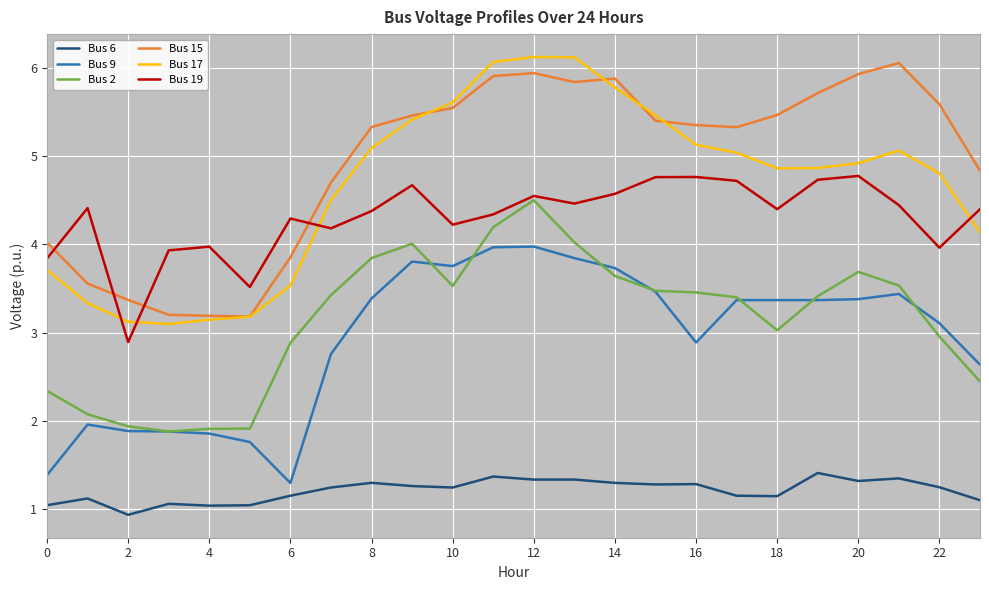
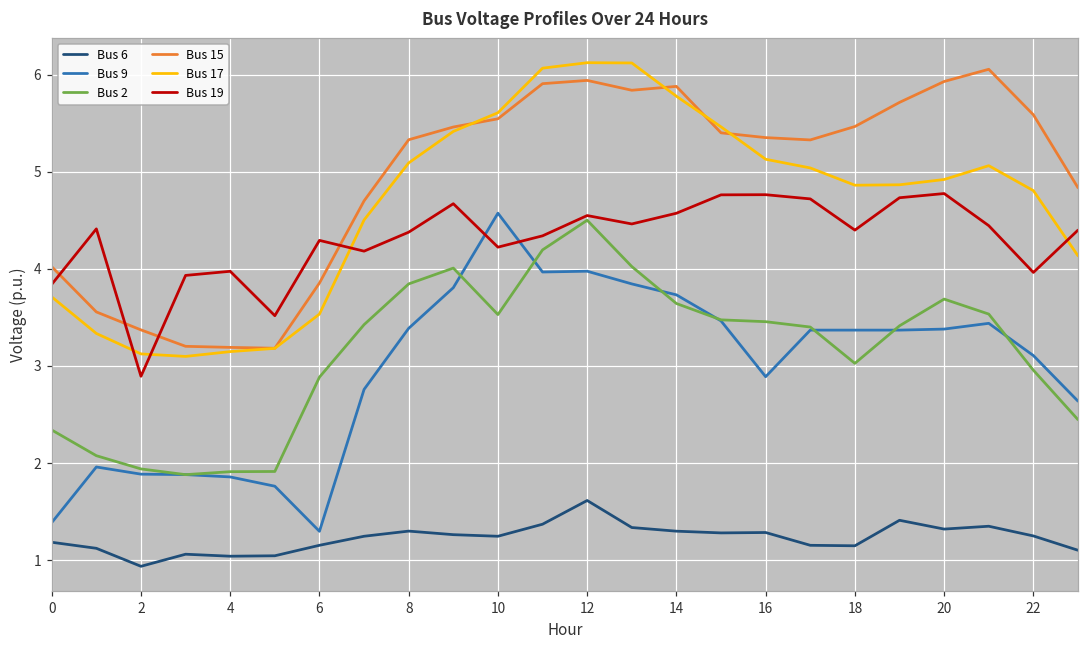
Bus 6, 0: 1.0 -> 1.2
Bus 9, 10: 3.8 -> 4.6
Bus 6, 12: 1.3 -> 1.6
